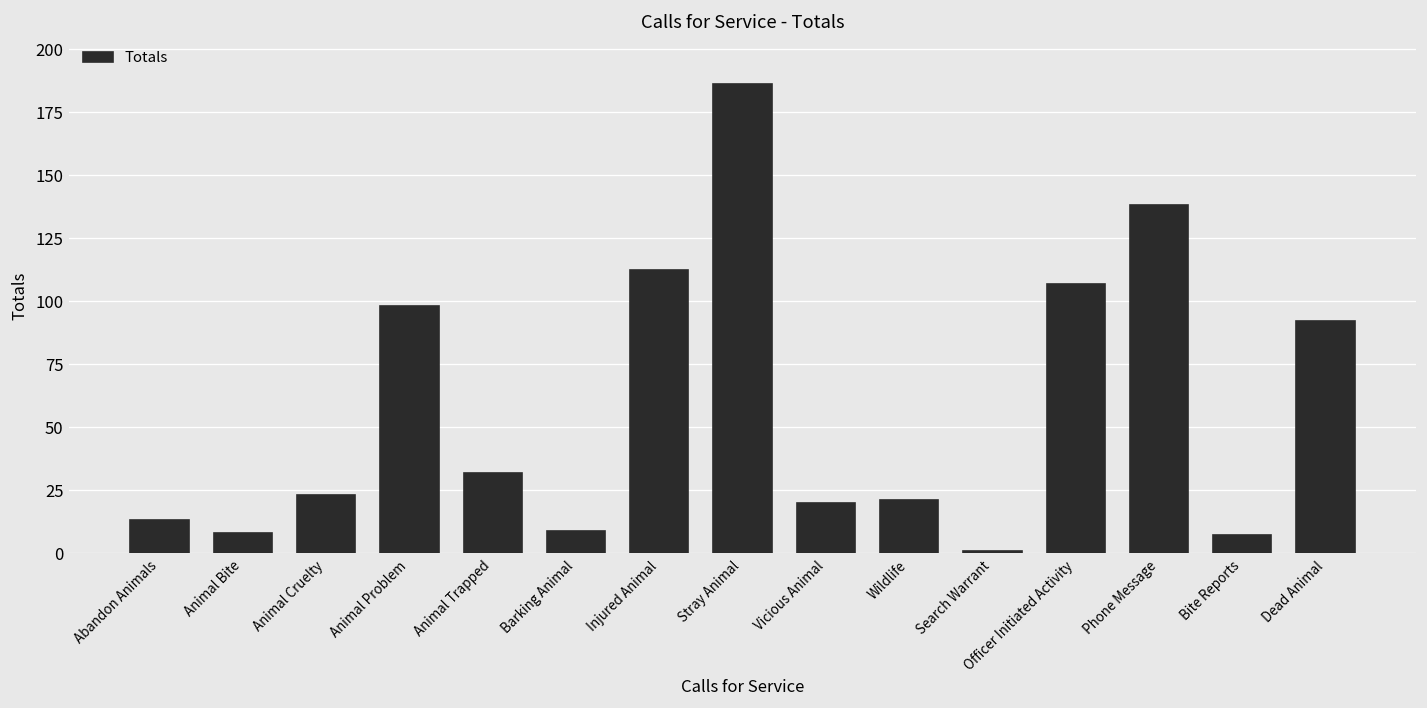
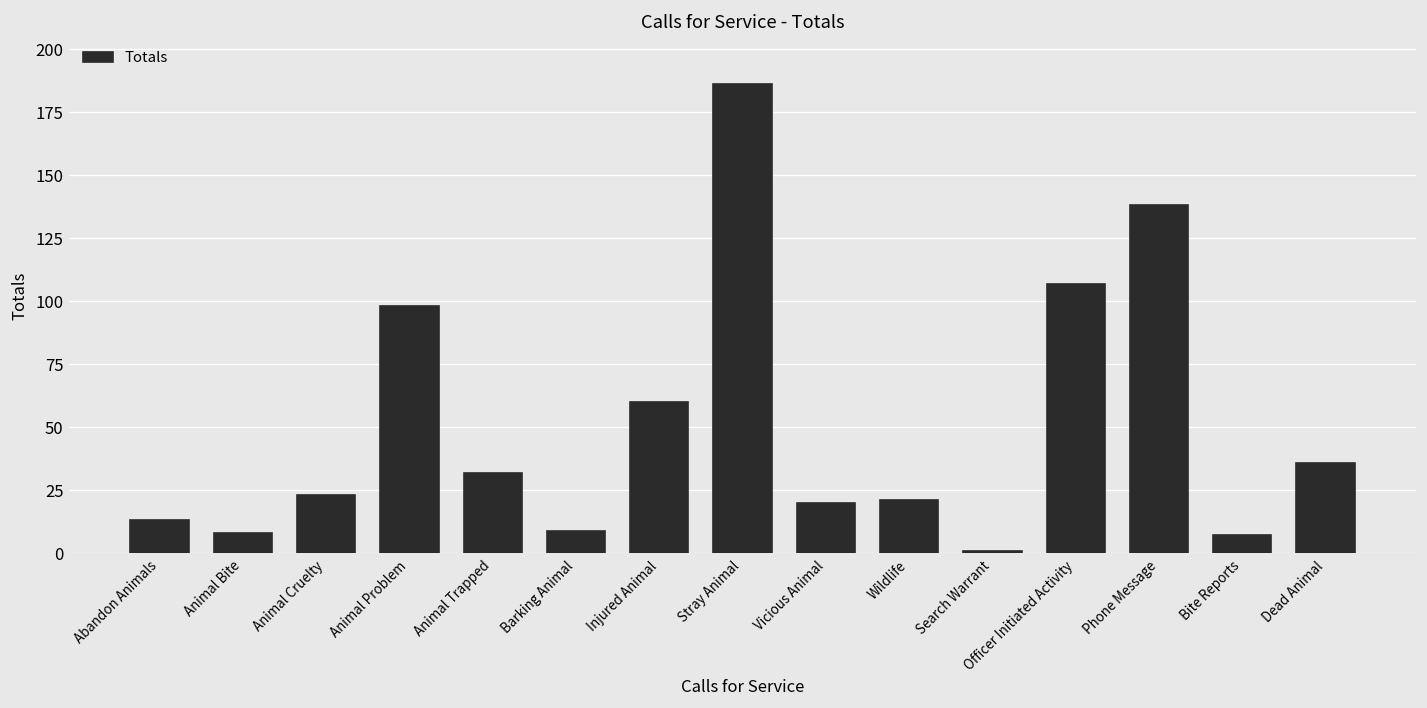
Injured Animal: 112 -> 60
Dead Animal: 92 -> 36
